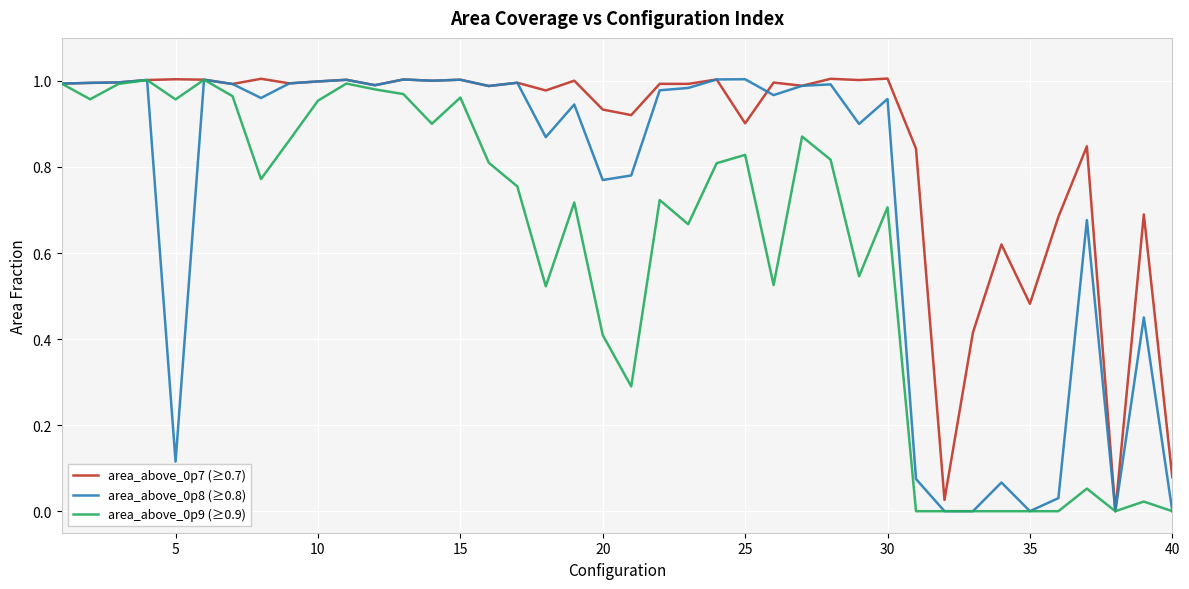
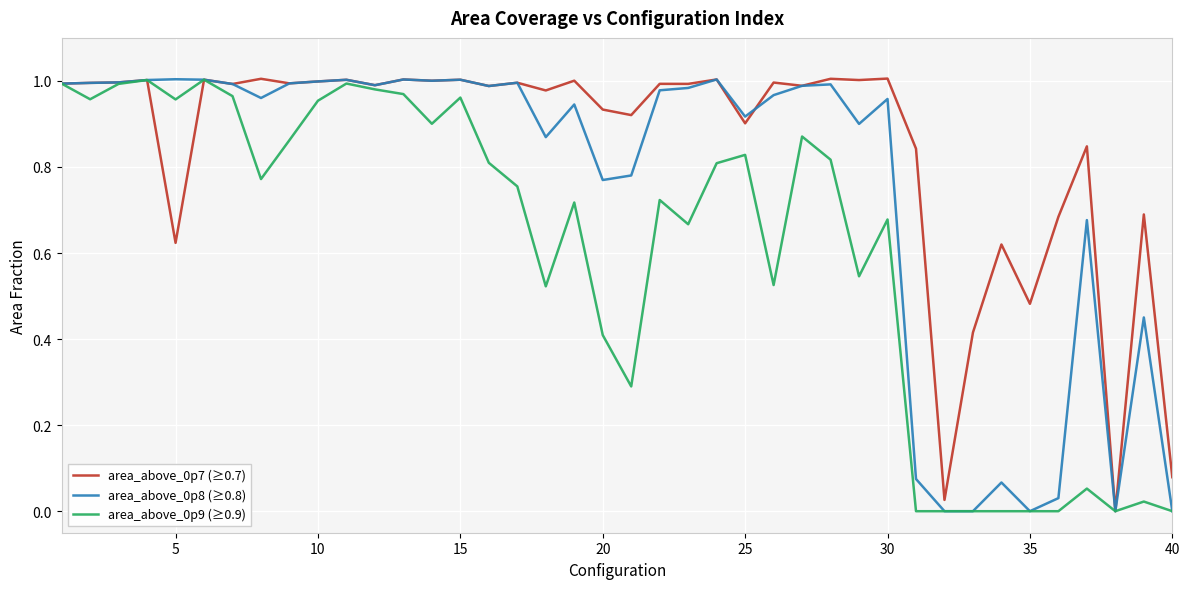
area_above_0p7 (≥0.7), 5: 1.00 -> 0.62
area_above_0p8 (≥0.8), 5: 0.12 -> 1.00
area_above_0p8 (≥0.8), 25: 1.00 -> 0.92
area_above_0p9 (≥0.9), 30: 0.71 -> 0.68
